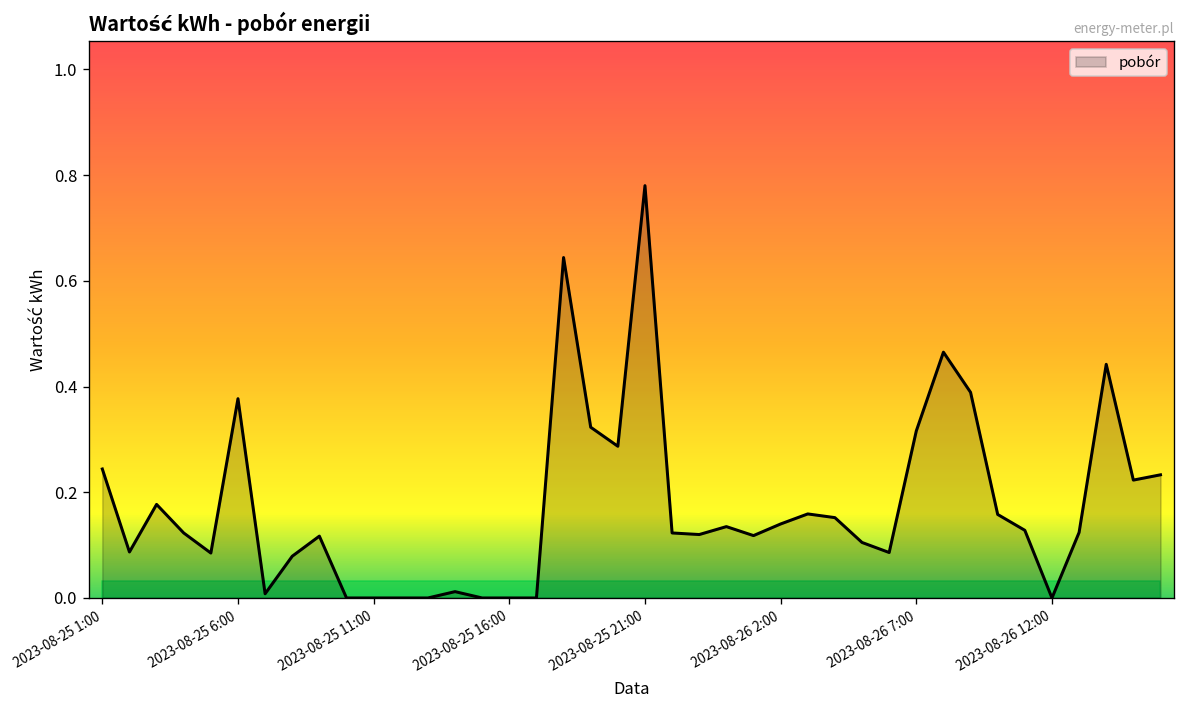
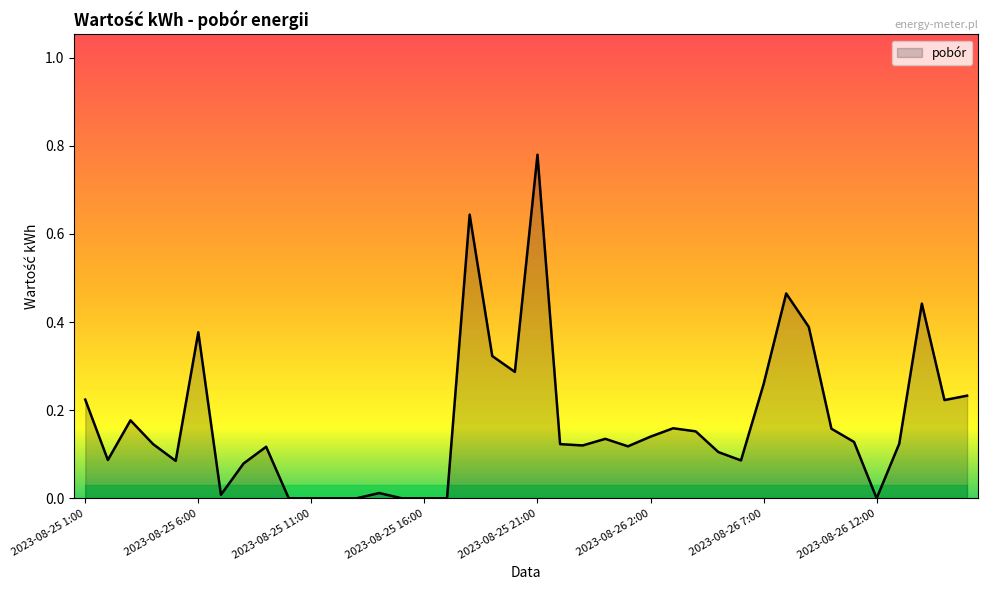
pobór, 2023-08-25 1:00: 0.24 -> 0.22
pobór, 2023-08-26 7:00: 0.32 -> 0.26
